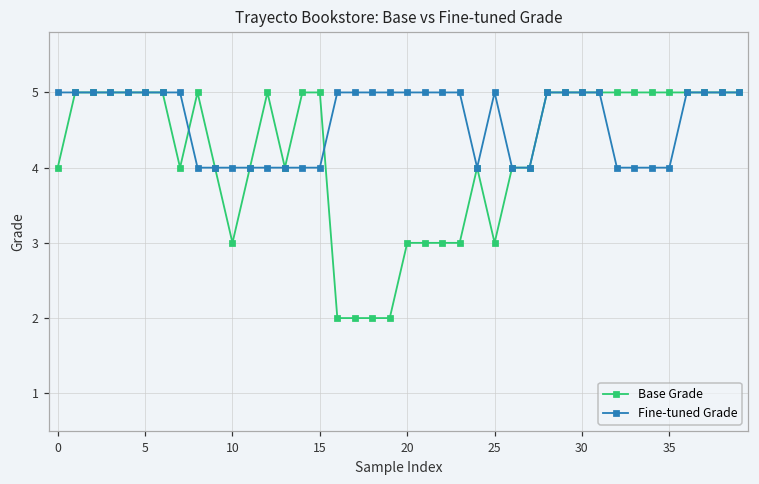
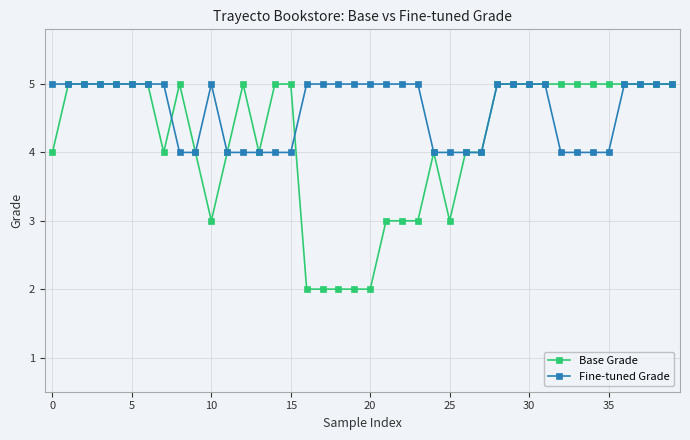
Fine-tuned Grade, 10: 4 -> 5
Base Grade, 20: 3 -> 2
Fine-tuned Grade, 25: 5 -> 4
